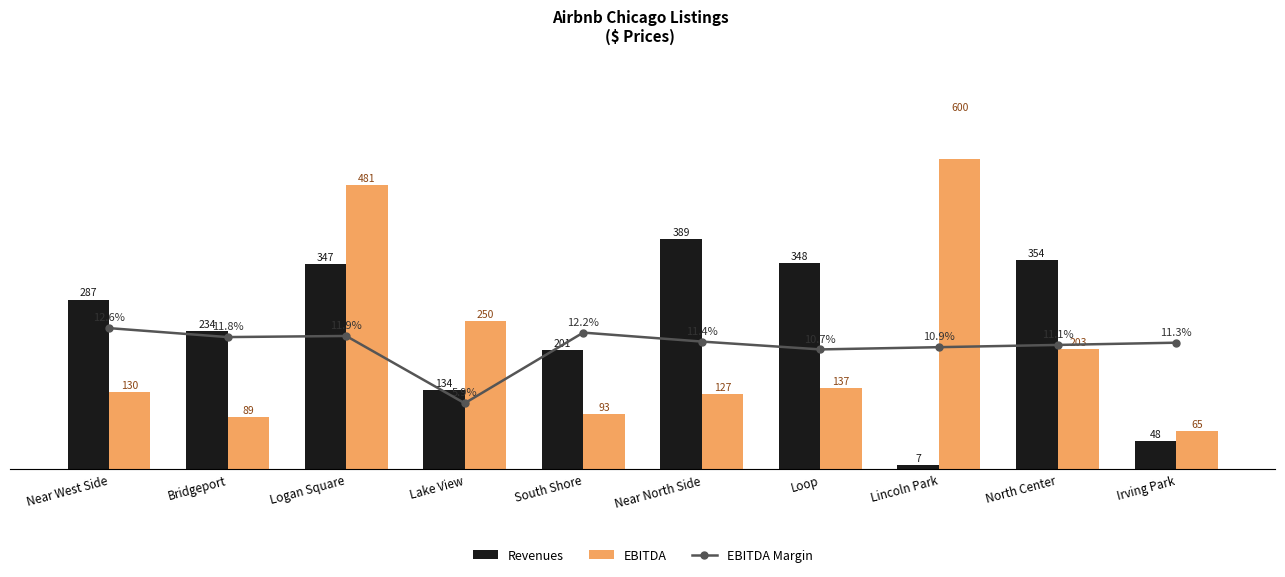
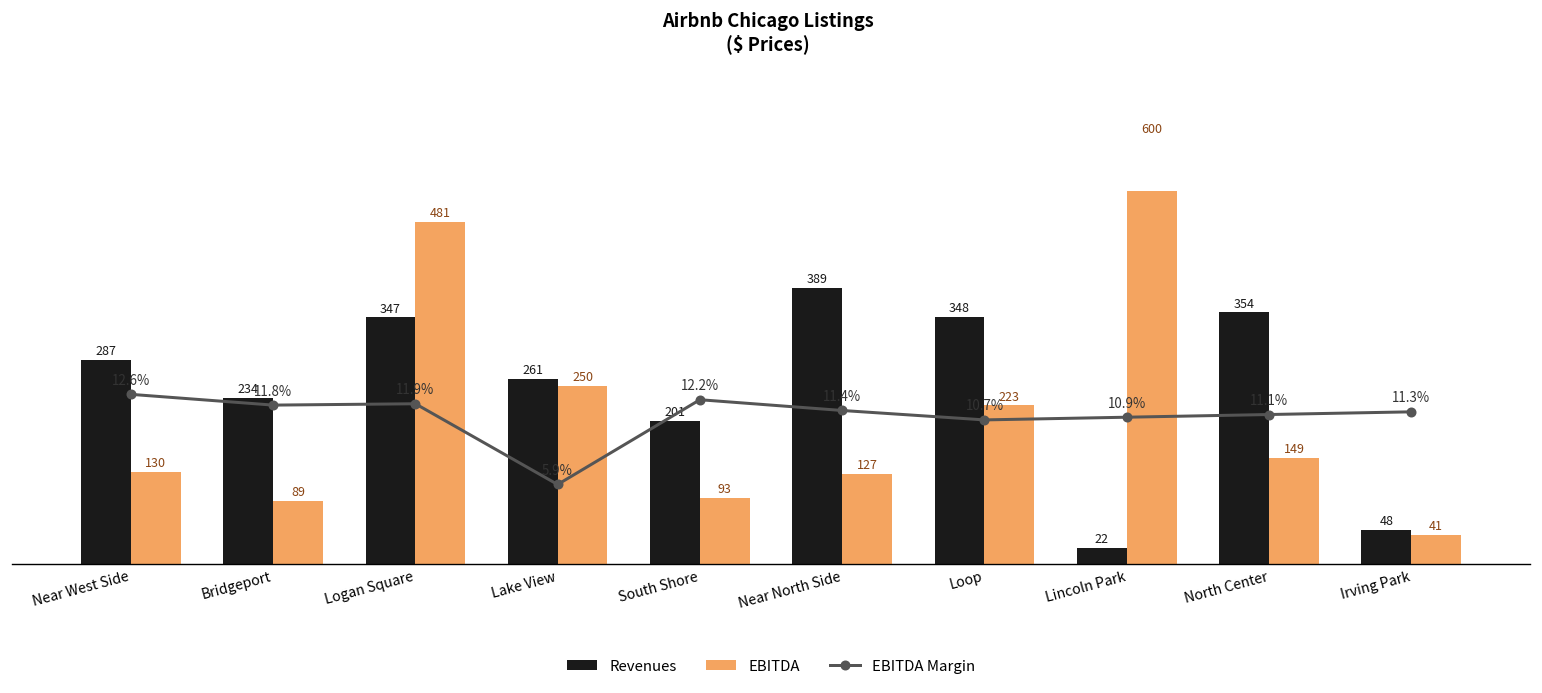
Revenues, Lake View: 134 -> 261
EBITDA, Loop: 137 -> 223
Revenues, Lincoln Park: 7 -> 22
EBITDA, North Center: 203 -> 149
EBITDA, Irving Park: 65 -> 41
